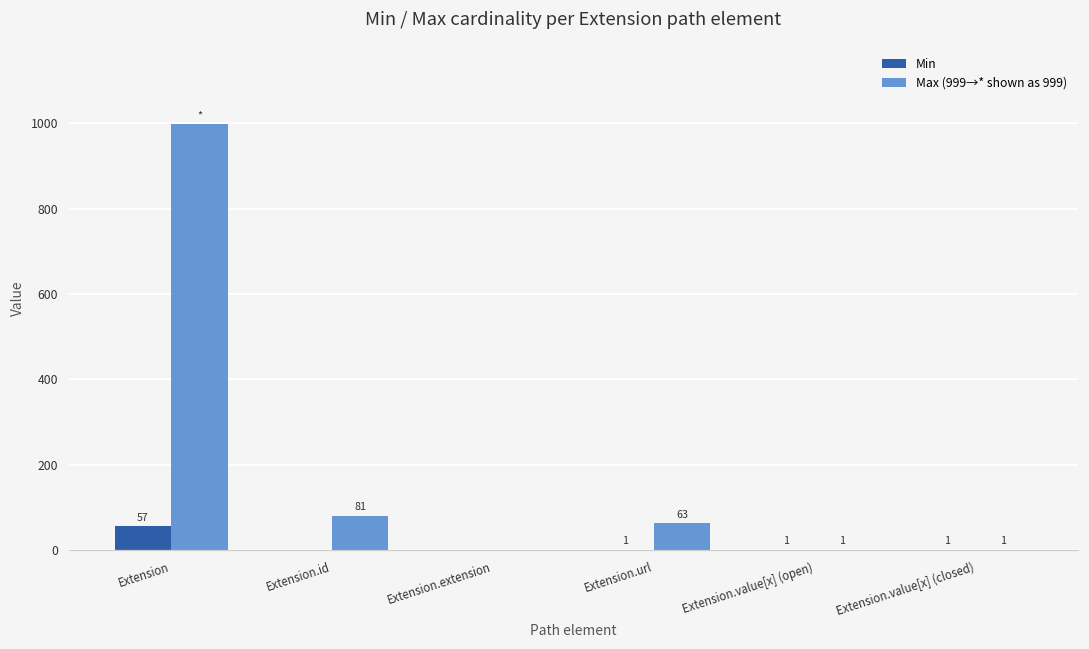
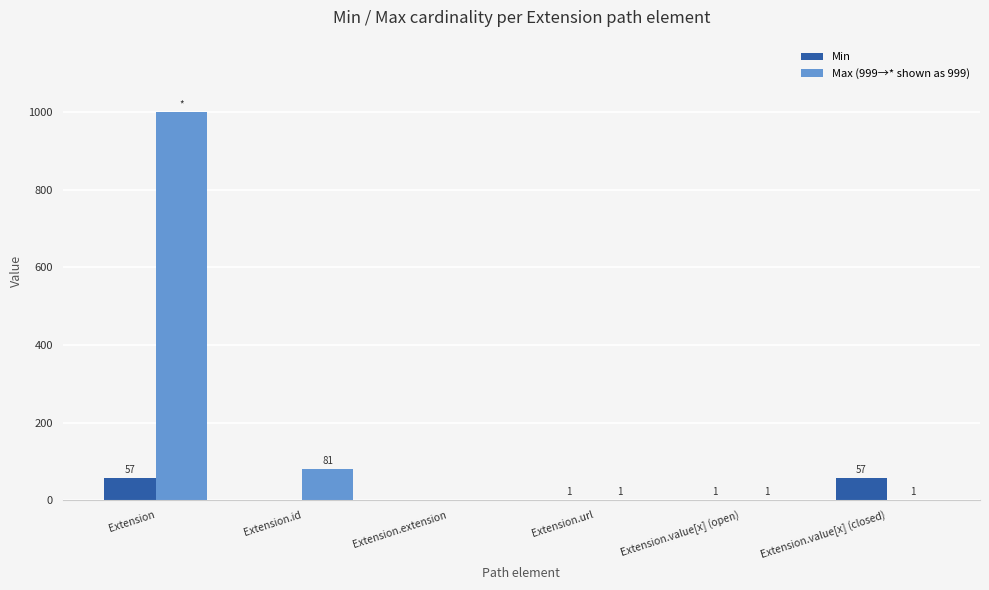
Max (999→* shown as 999), Extension.url: 63 -> 1
Min, Extension.value[x] (closed): 1 -> 57
